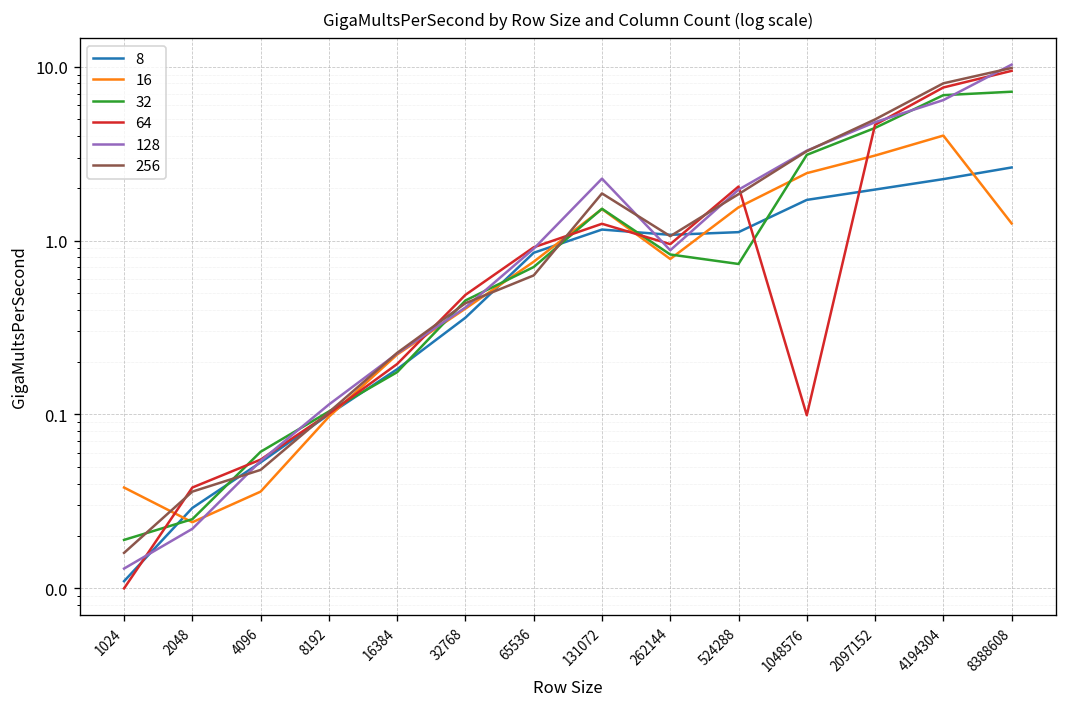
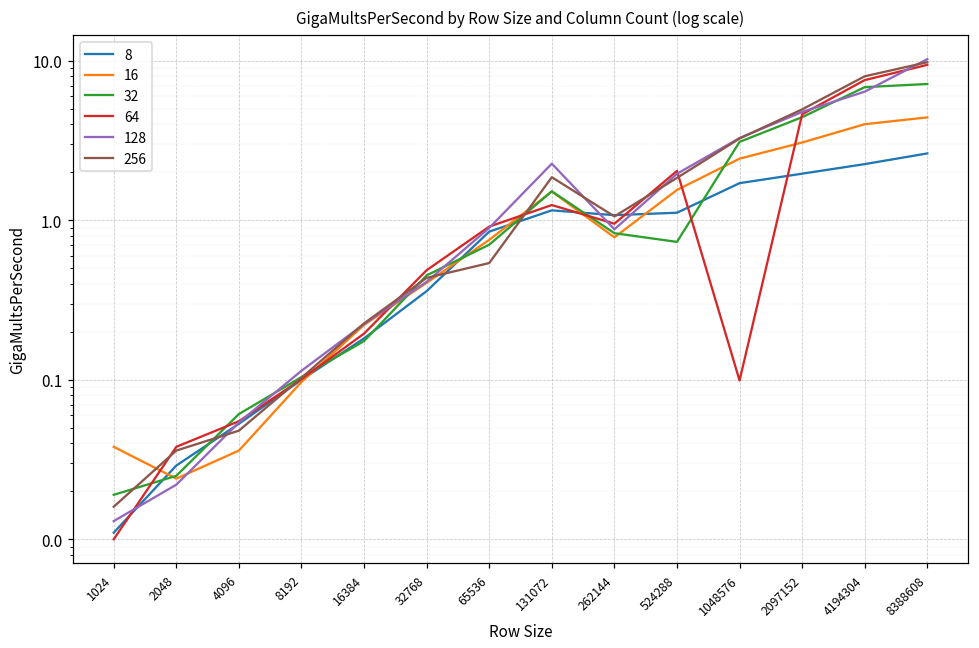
256, 65536: 0.6 -> 0.54
16, 8388608: 1.3 -> 4.4
